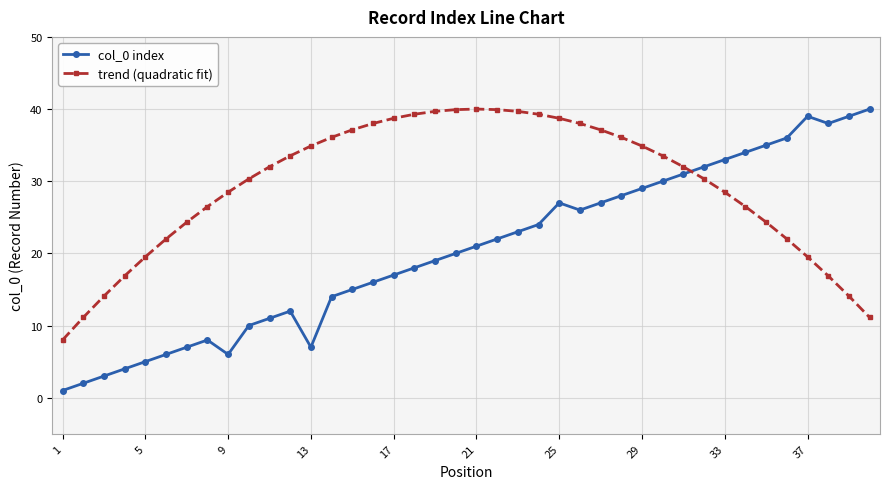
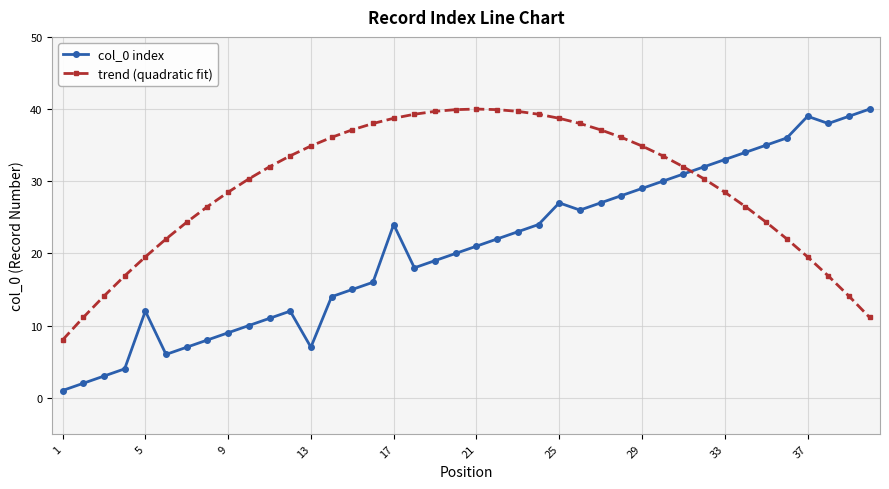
col_0 index, 5: 5 -> 12
col_0 index, 9: 6 -> 9
col_0 index, 17: 17 -> 24
